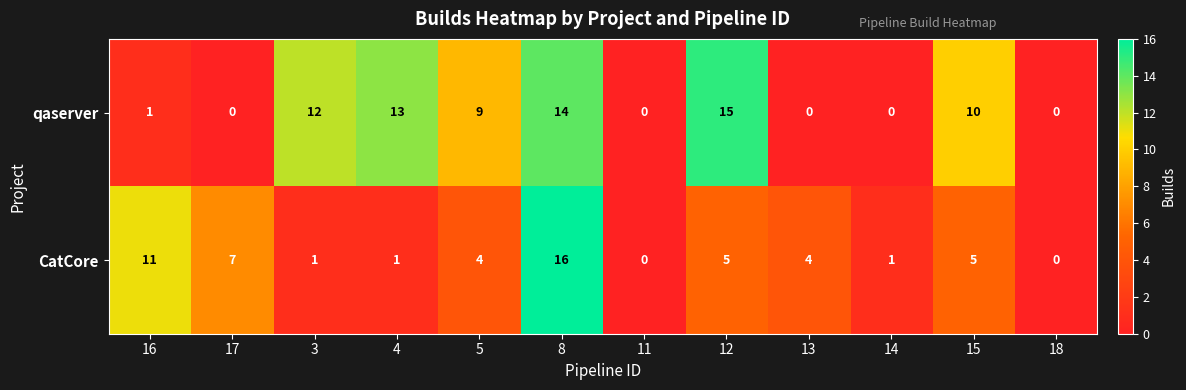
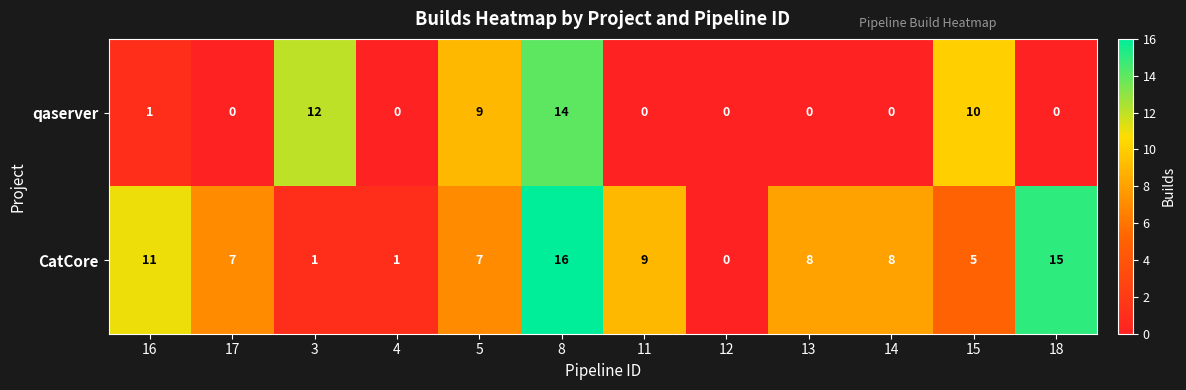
qaserver, 4: 13 -> 0
qaserver, 12: 15 -> 0
CatCore, 5: 4 -> 7
CatCore, 11: 0 -> 9
CatCore, 12: 5 -> 0
CatCore, 13: 4 -> 8
CatCore, 14: 1 -> 8
CatCore, 18: 0 -> 15
